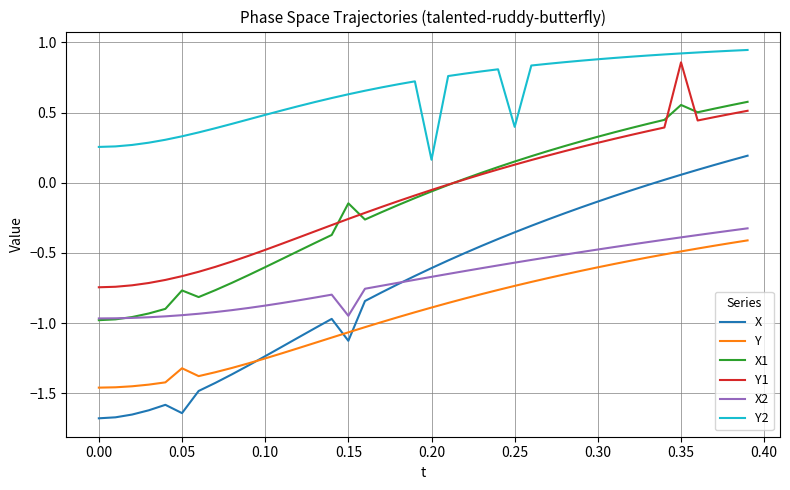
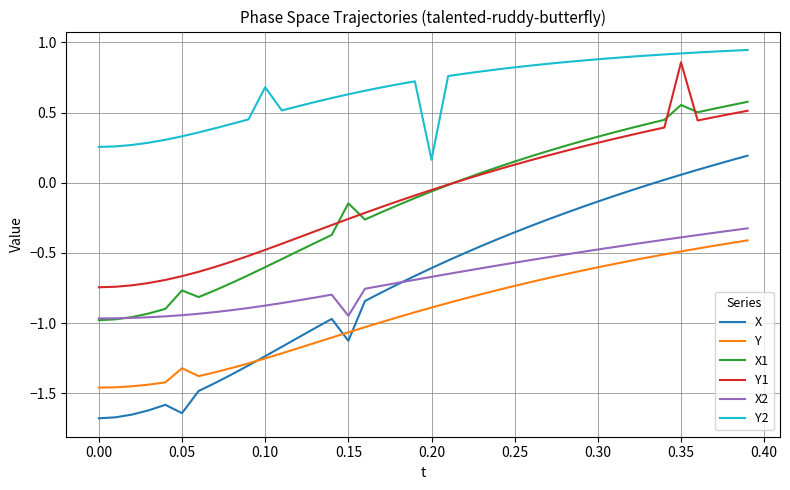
Y2, 0.10: 0.48 -> 0.68
Y2, 0.25: 0.40 -> 0.82
